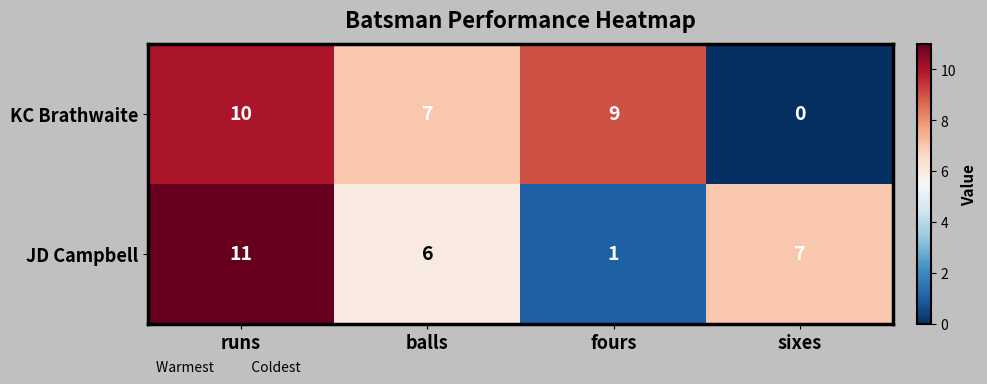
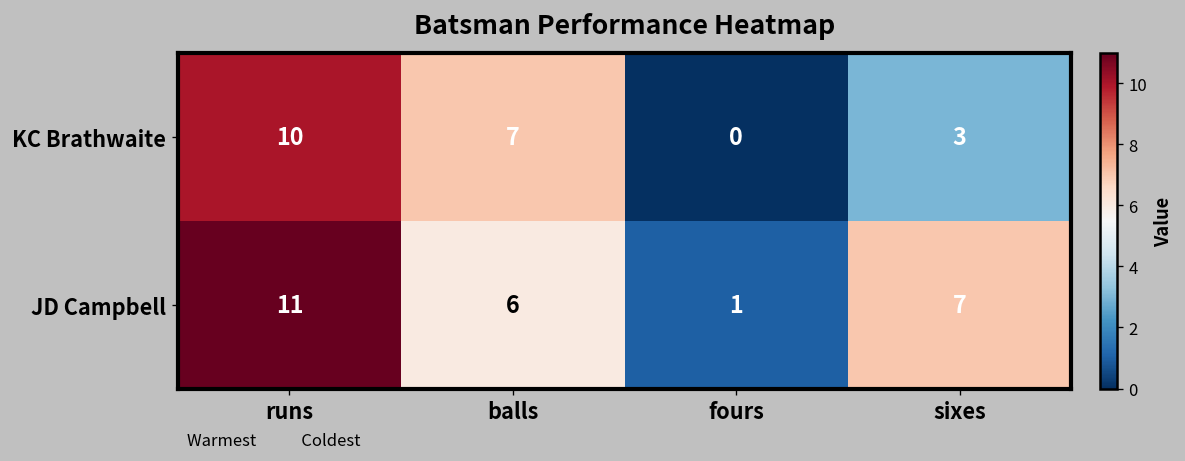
KC Brathwaite, fours: 9 -> 0
KC Brathwaite, sixes: 0 -> 3
